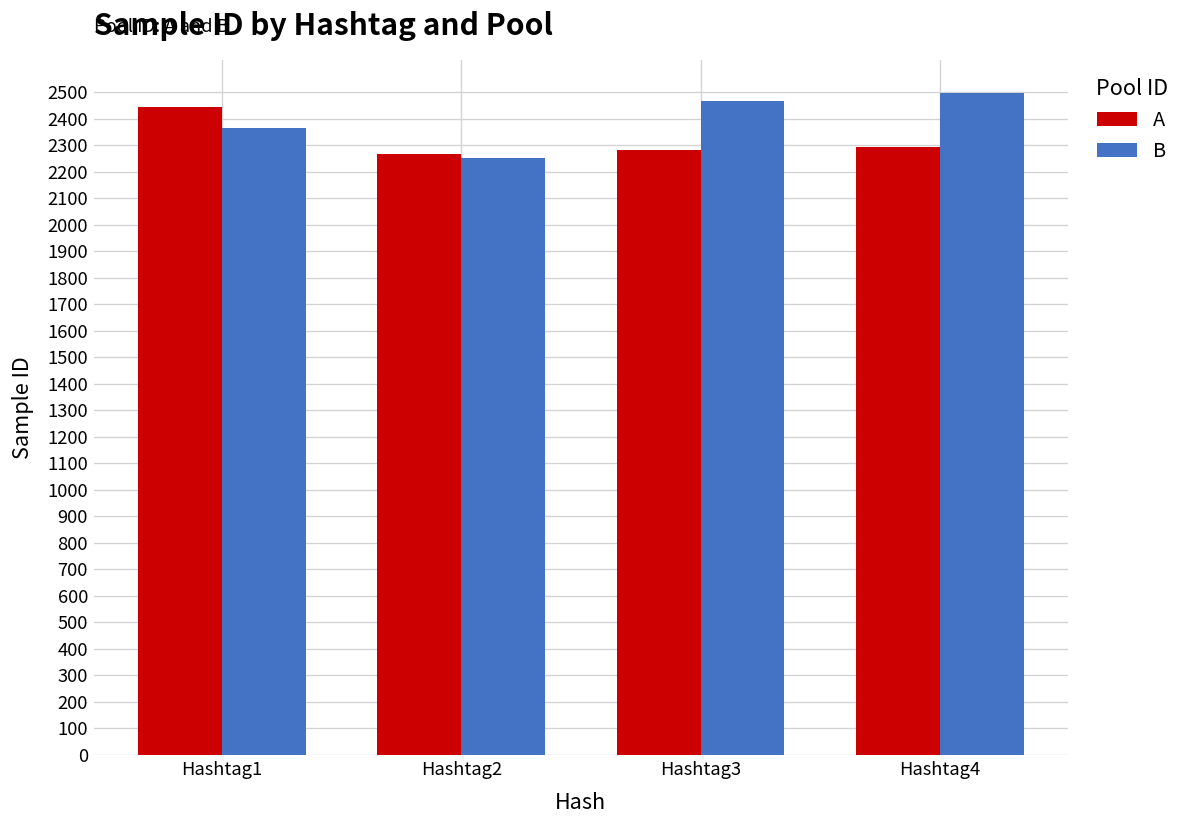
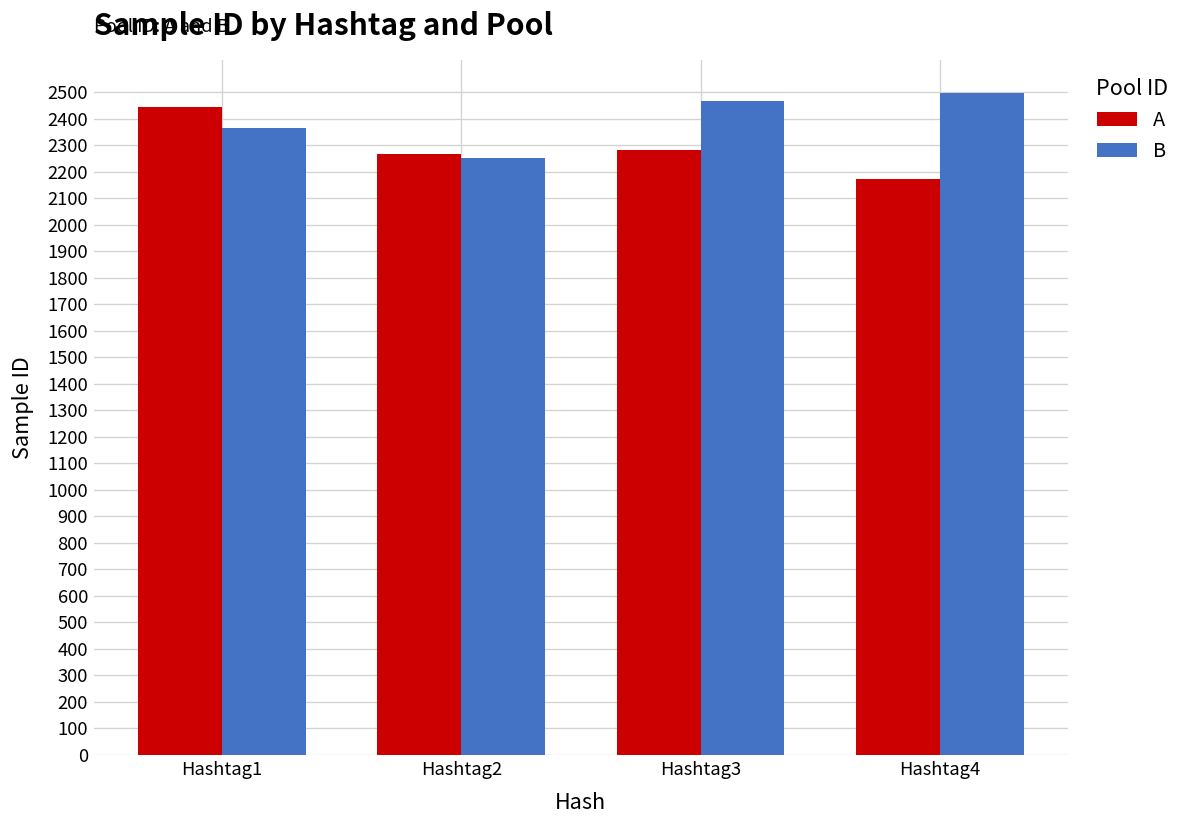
A, Hashtag4: 2290 -> 2170
